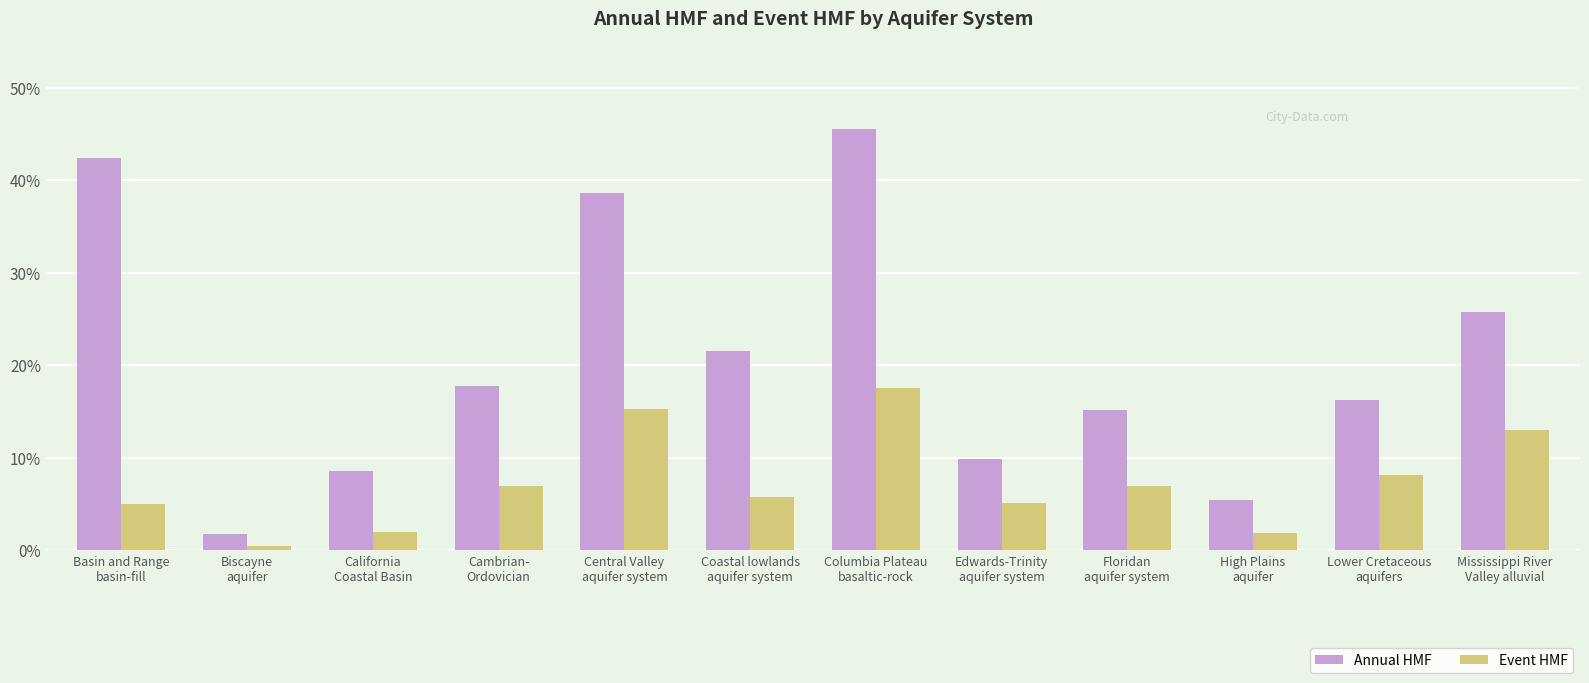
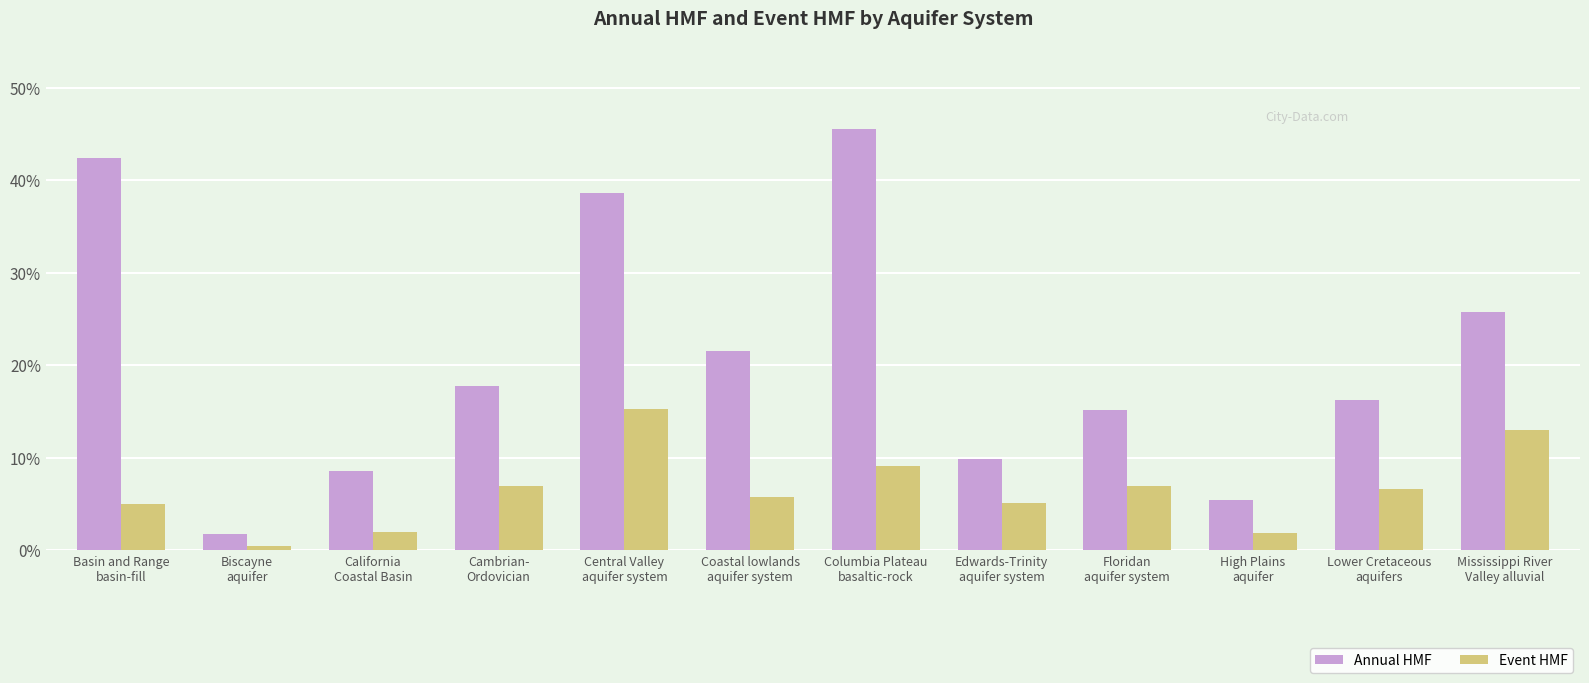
Event HMF, Columbia Plateau basaltic-rock: 18% -> 9%
Event HMF, Lower Cretaceous aquifers: 8% -> 7%
